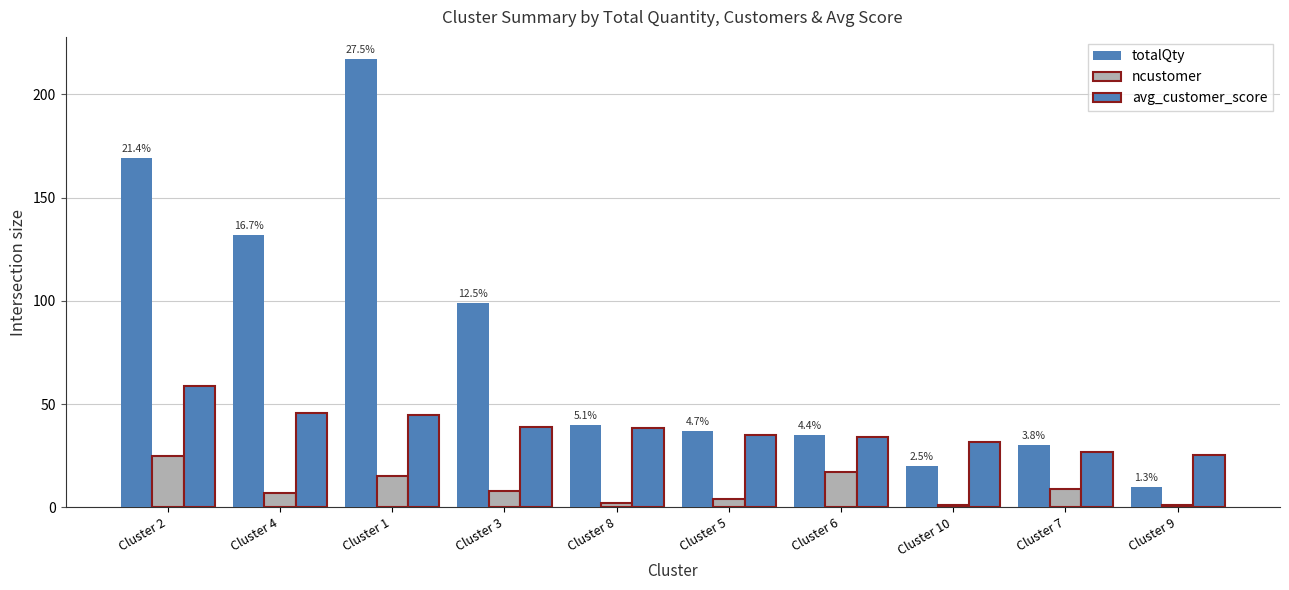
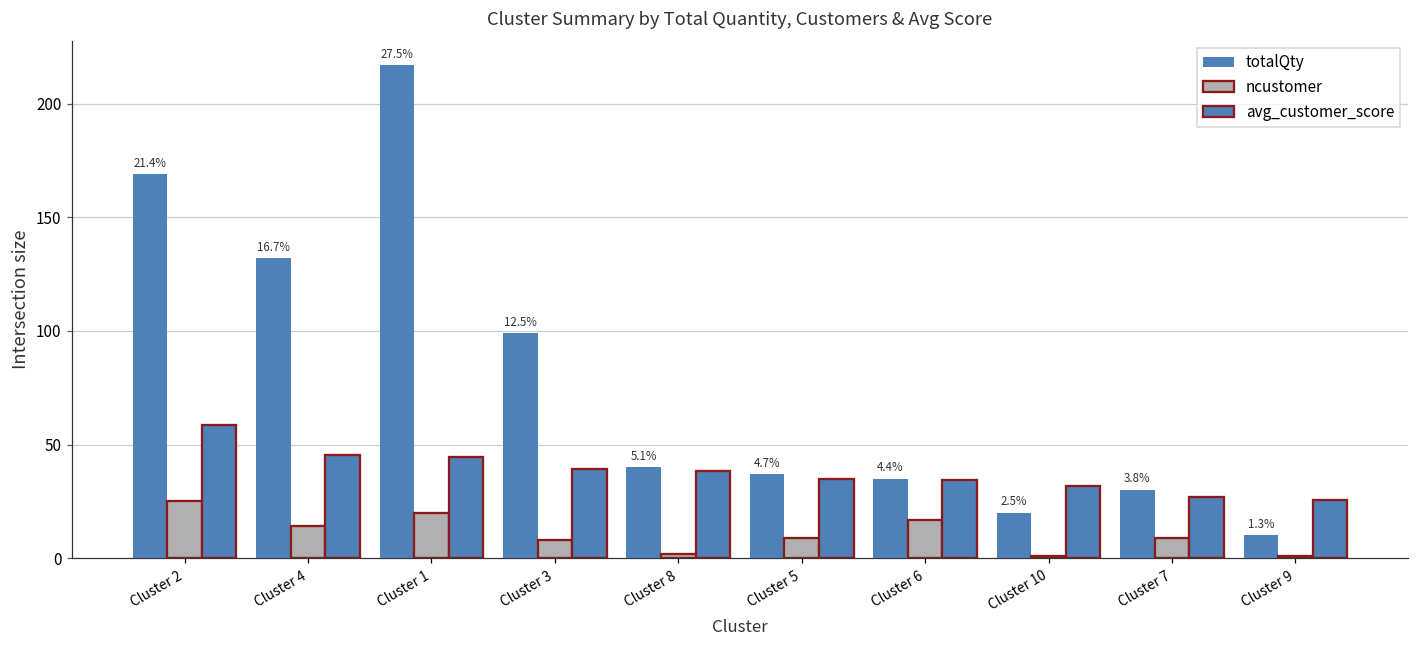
ncustomer, Cluster 4: 7 -> 14
ncustomer, Cluster 1: 15 -> 20
ncustomer, Cluster 5: 4 -> 9
